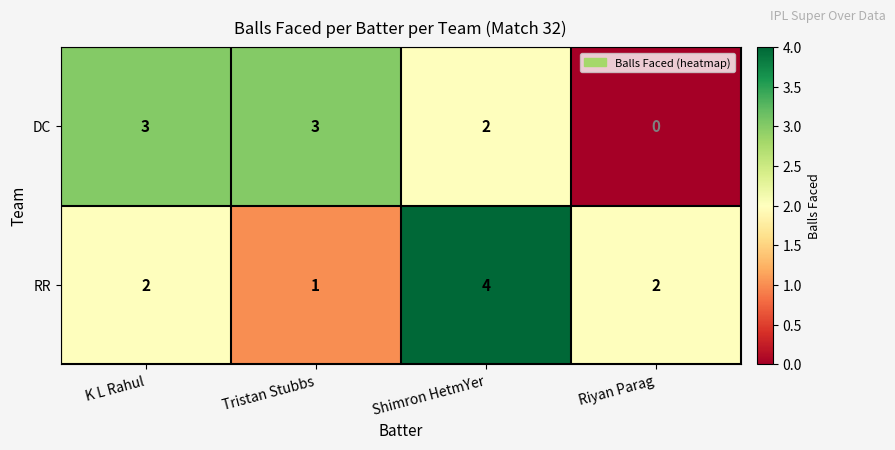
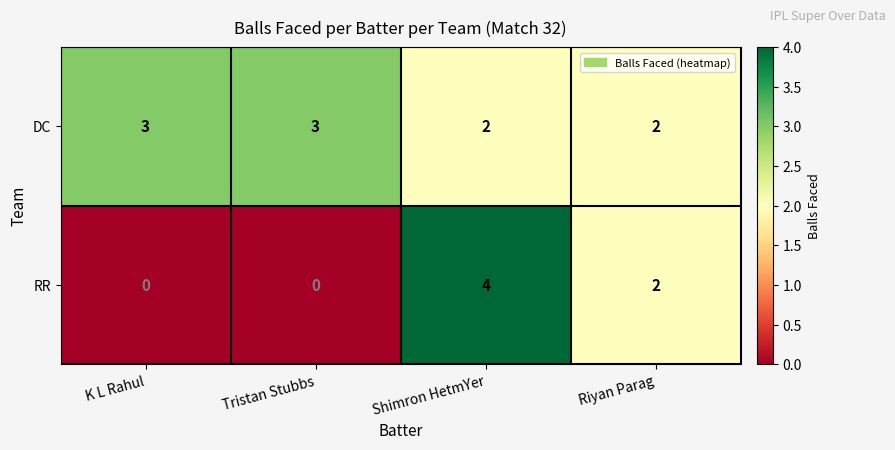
DC, Riyan Parag: 0 -> 2
RR, K L Rahul: 2 -> 0
RR, Tristan Stubbs: 1 -> 0
